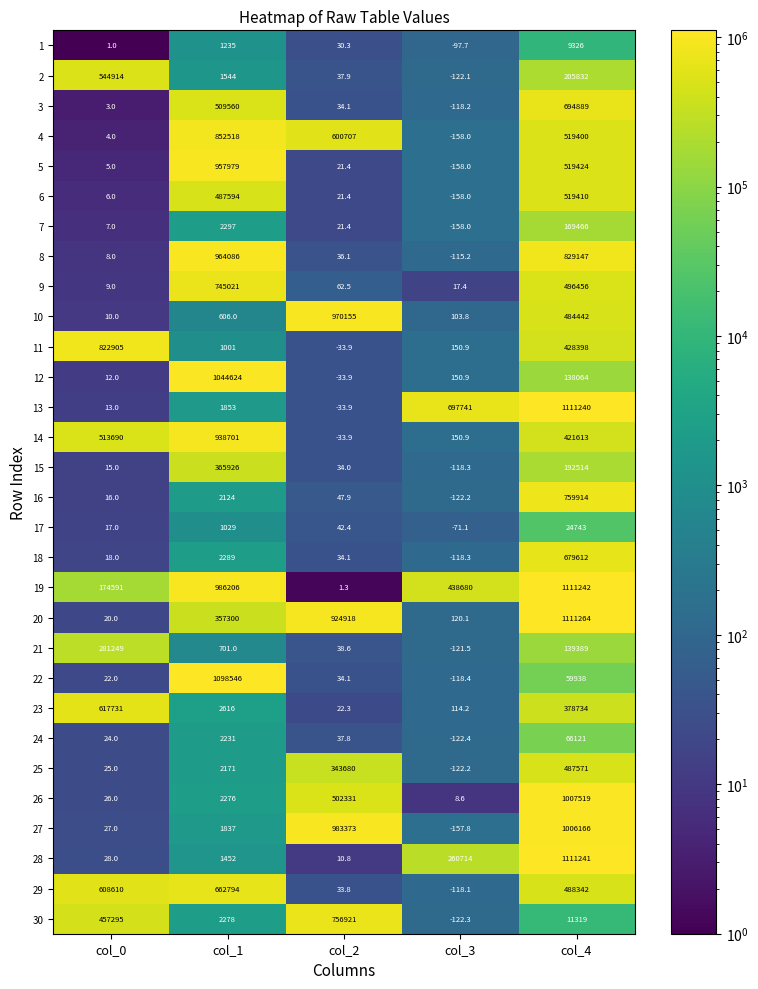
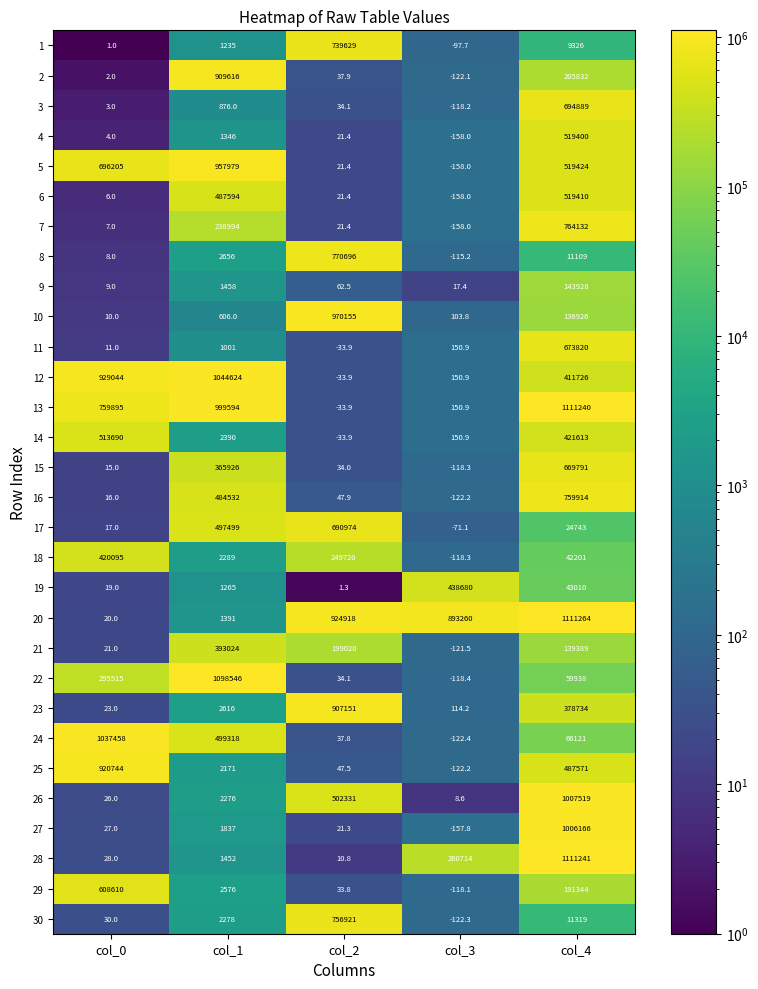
1, col_2: 30.3 -> 739629
2, col_0: 544914 -> 2.0
2, col_1: 1544 -> 909616
3, col_1: 509560 -> 876.0
4, col_1: 852518 -> 1346
4, col_2: 600707 -> 21.4
5, col_0: 5.0 -> 696205
7, col_1: 2297 -> 238994
7, col_4: 169466 -> 764132
8, col_1: 964086 -> 2656
8, col_2: 36.1 -> 770696
8, col_4: 829147 -> 11109
9, col_1: 745021 -> 1458
9, col_4: 496456 -> 143928
10, col_4: 484442 -> 136926
11, col_0: 822905 -> 11.0
11, col_4: 428398 -> 673820
12, col_0: 12.0 -> 929044
12, col_4: 138064 -> 411726
13, col_0: 13.0 -> 759895
13, col_1: 1853 -> 999594
13, col_3: 697741 -> 150.9
14, col_1: 938701 -> 2390
15, col_4: 192514 -> 669791
16, col_1: 2124 -> 484532
17, col_1: 1029 -> 497499
17, col_2: 42.4 -> 690974
18, col_0: 18.0 -> 420095
18, col_2: 34.1 -> 249720
18, col_4: 679612 -> 42201
19, col_0: 174591 -> 19.0
19, col_1: 986206 -> 1265
19, col_4: 1111242 -> 43010
20, col_1: 357300 -> 1391
20, col_3: 120.1 -> 893260
21, col_0: 281249 -> 21.0
21, col_1: 701.0 -> 393024
21, col_2: 38.6 -> 199020
22, col_0: 22.0 -> 295515
23, col_0: 617731 -> 23.0
23, col_2: 22.3 -> 907151
24, col_0: 24.0 -> 1037458
24, col_1: 2231 -> 499318
25, col_0: 25.0 -> 920744
25, col_2: 343680 -> 47.5
27, col_2: 983373 -> 21.3
29, col_1: 662794 -> 2576
29, col_4: 488342 -> 191344
30, col_0: 457295 -> 30.0
